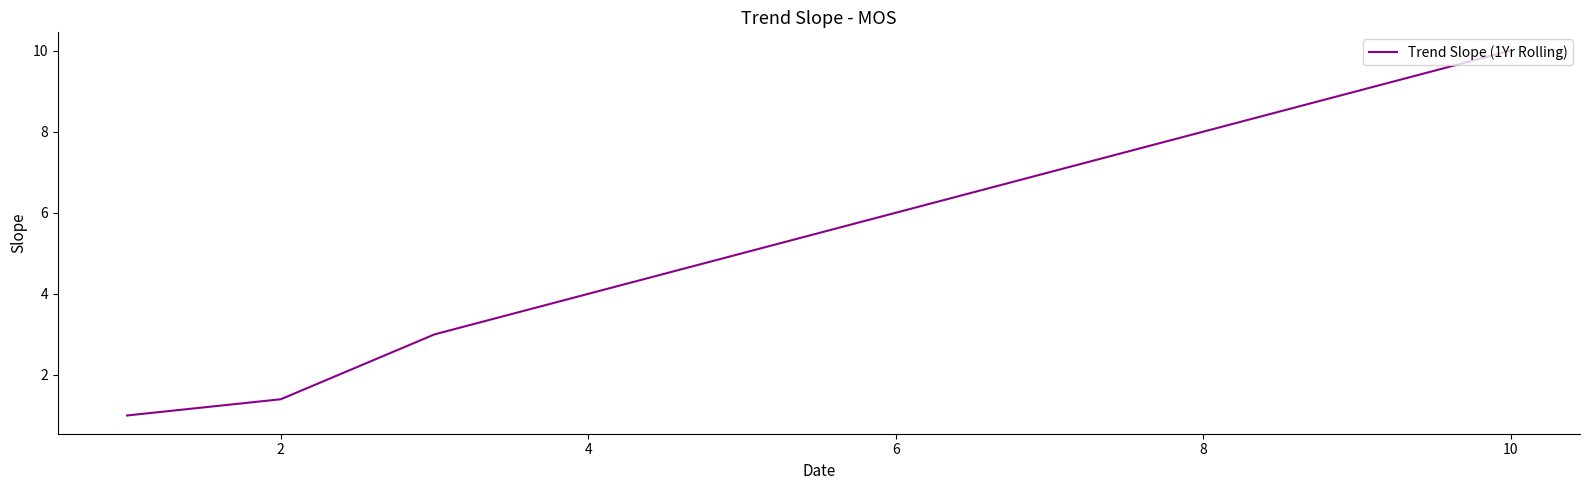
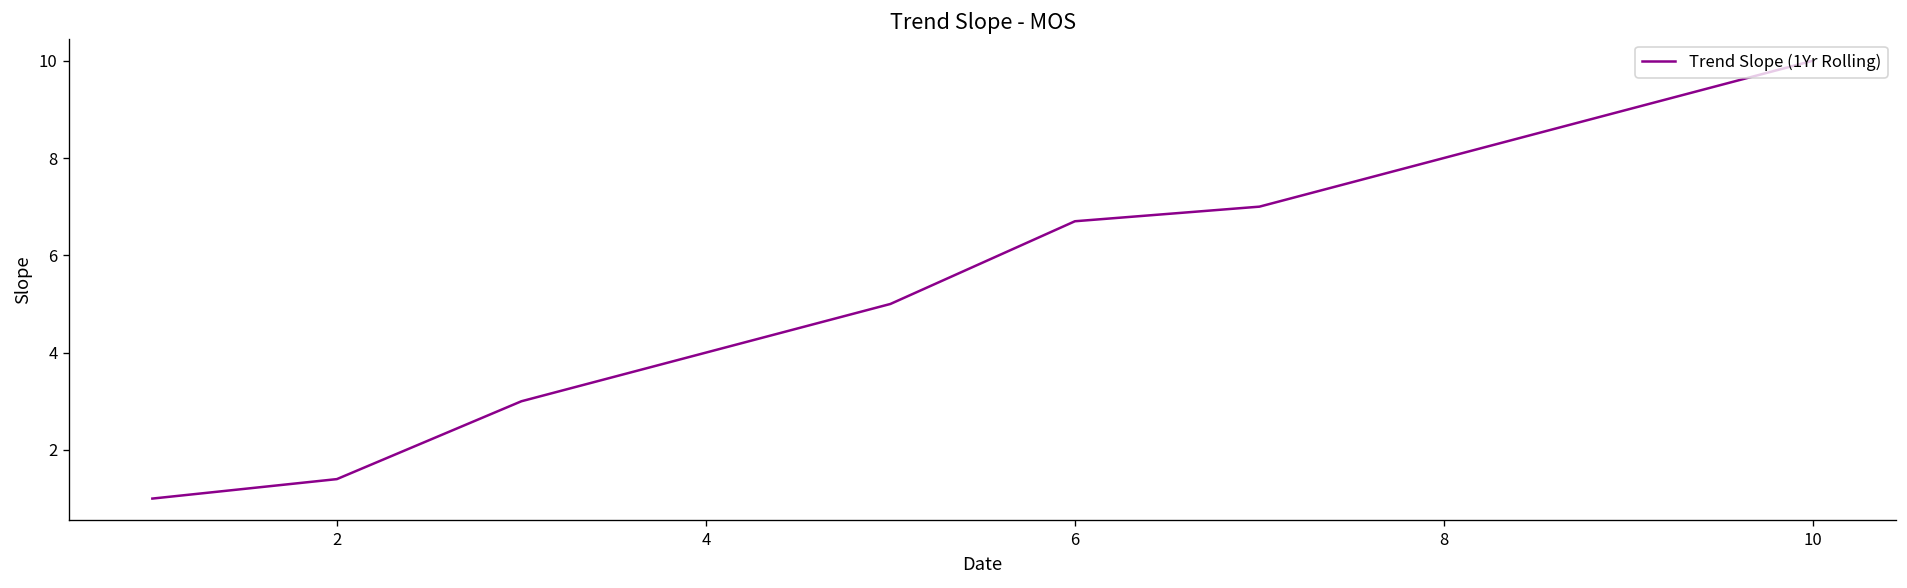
6: 6.0 -> 6.7
